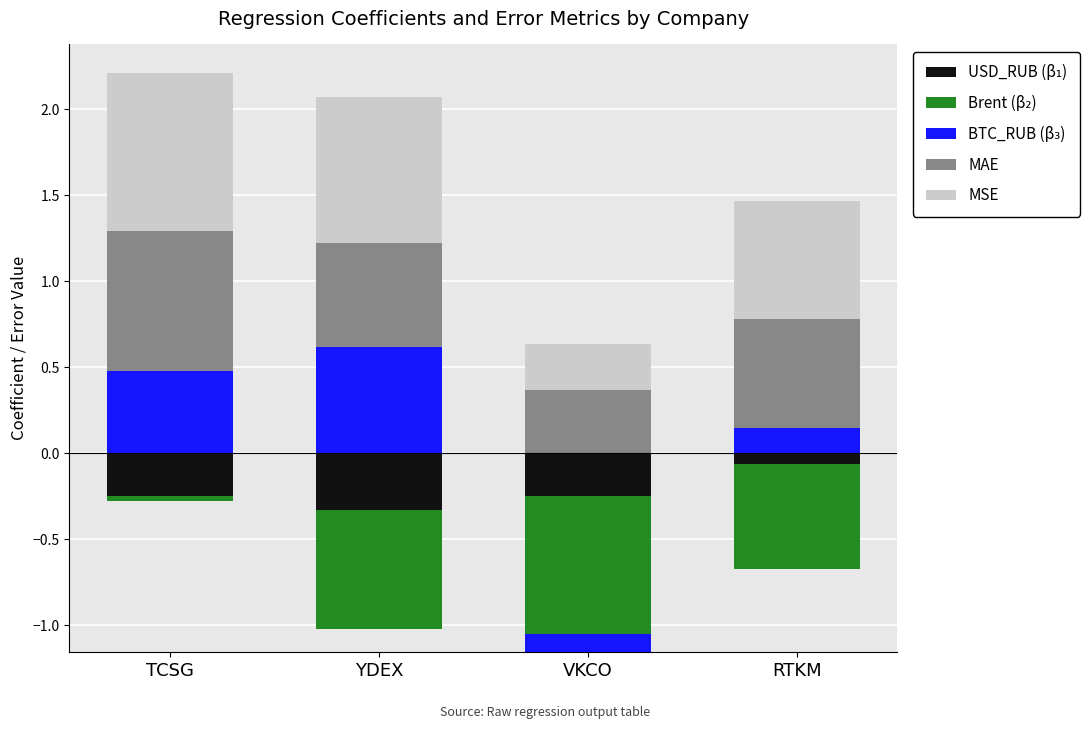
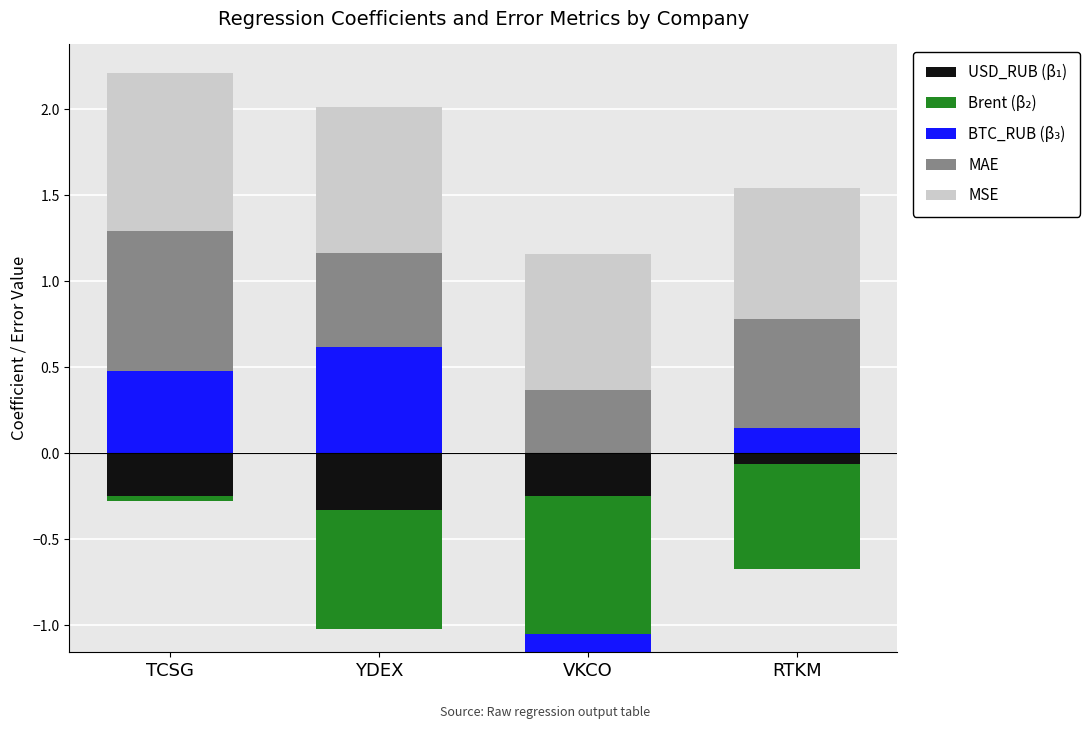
MAE, YDEX: 0.61 -> 0.54
MSE, VKCO: 0.27 -> 0.79
MSE, RTKM: 0.69 -> 0.76
